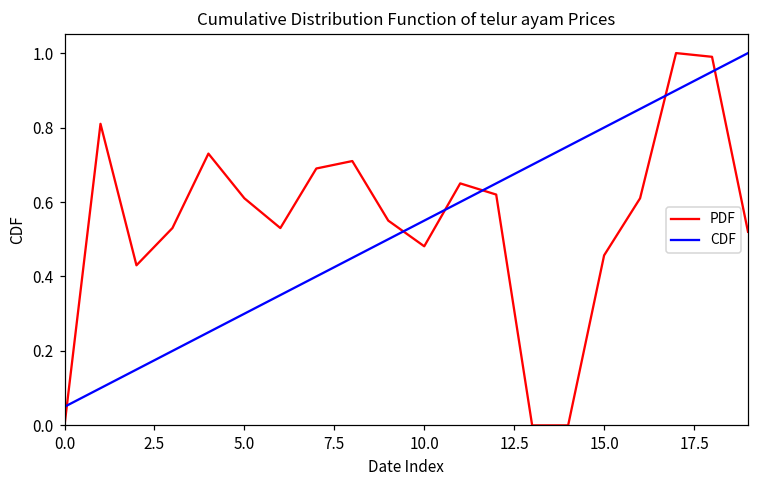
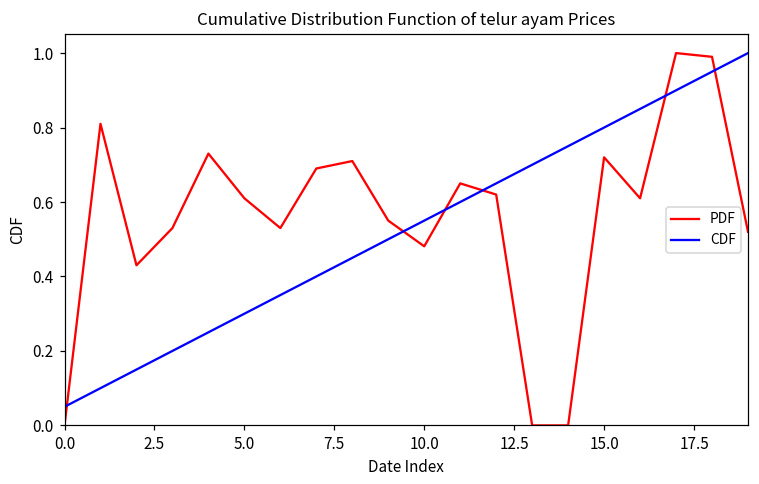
PDF, 15.0: 0.46 -> 0.72
